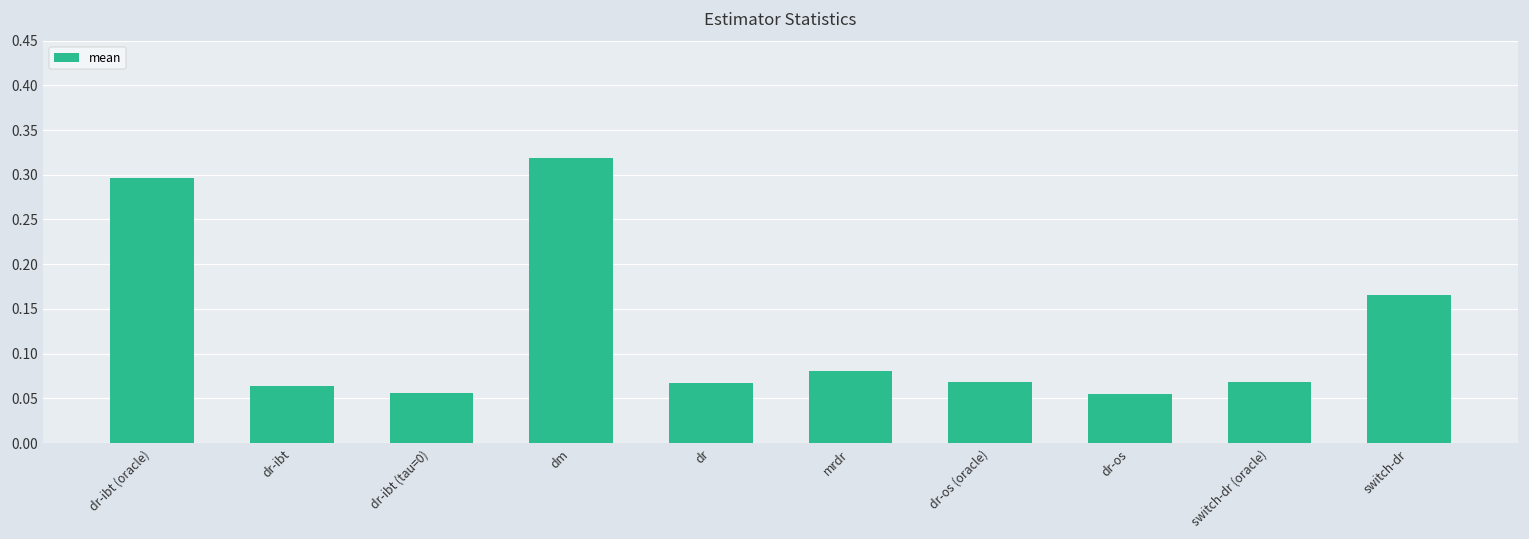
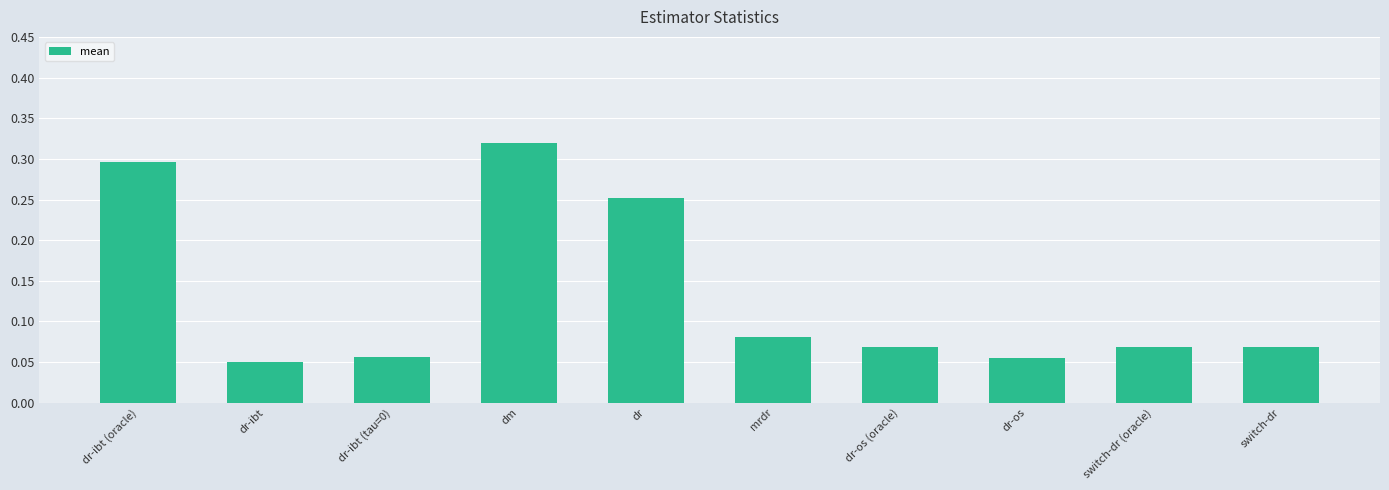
dr-ibt: 0.06 -> 0.05
dr: 0.07 -> 0.25
switch-dr: 0.17 -> 0.07
